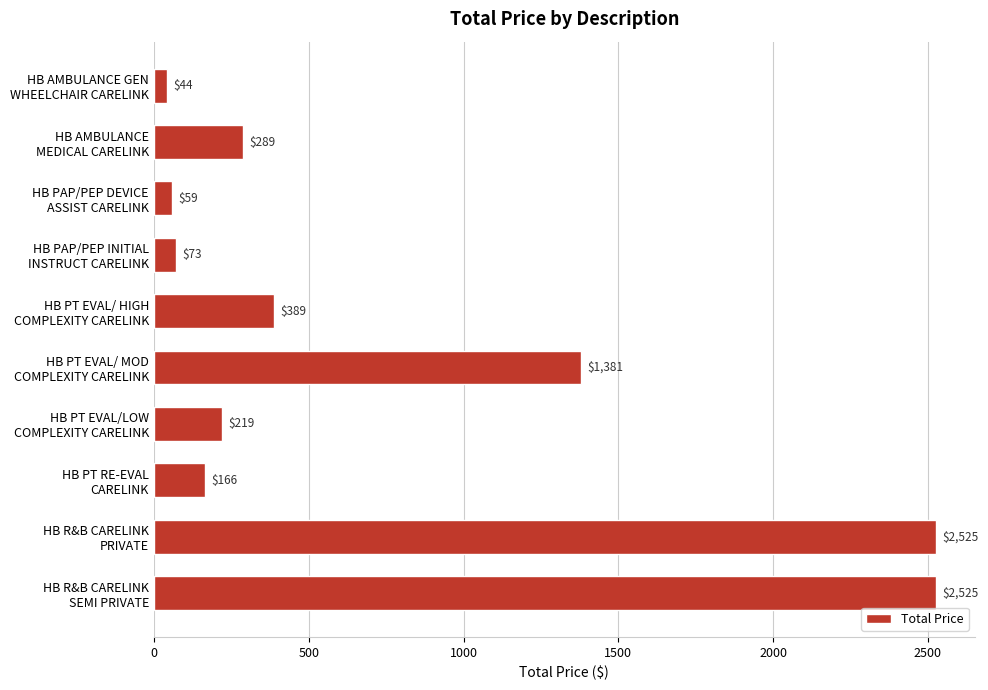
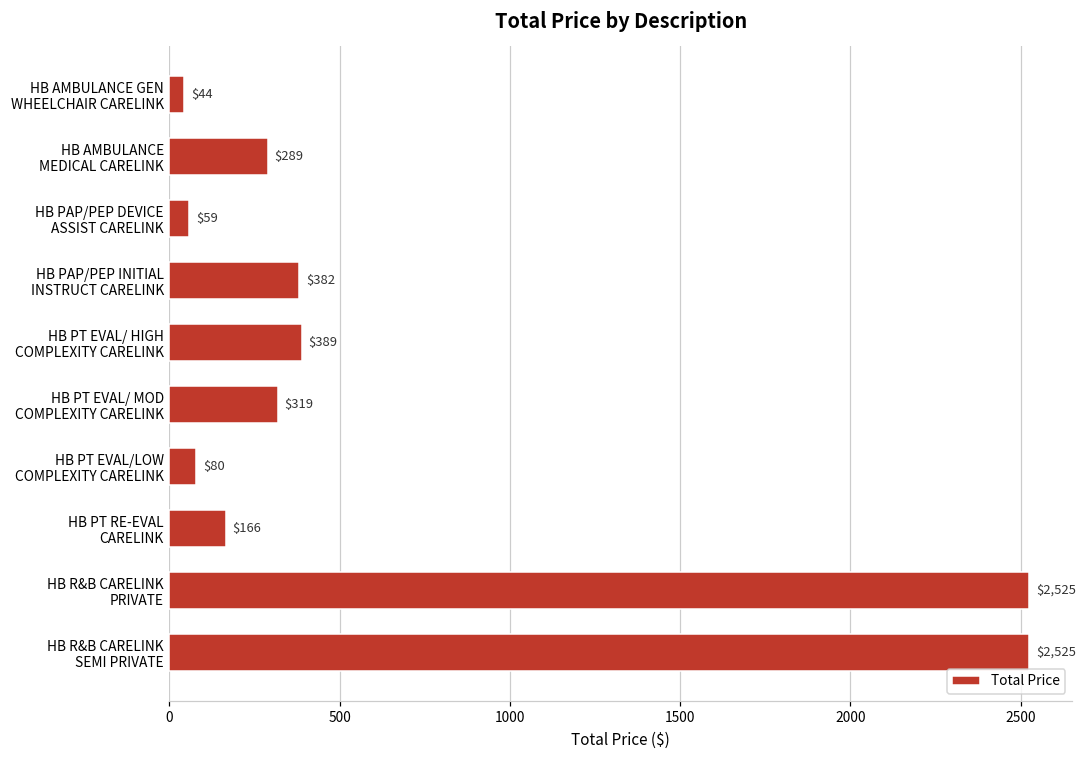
HB PAP/PEP INITIAL INSTRUCT CARELINK: $73 -> $382
HB PT EVAL/ MOD COMPLEXITY CARELINK: $1,381 -> $319
HB PT EVAL/LOW COMPLEXITY CARELINK: $219 -> $80
